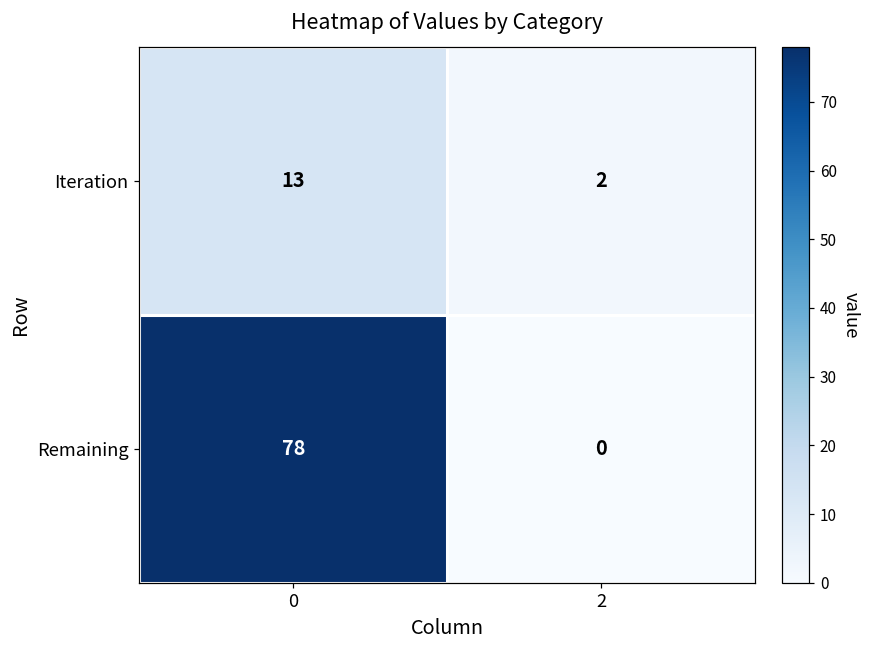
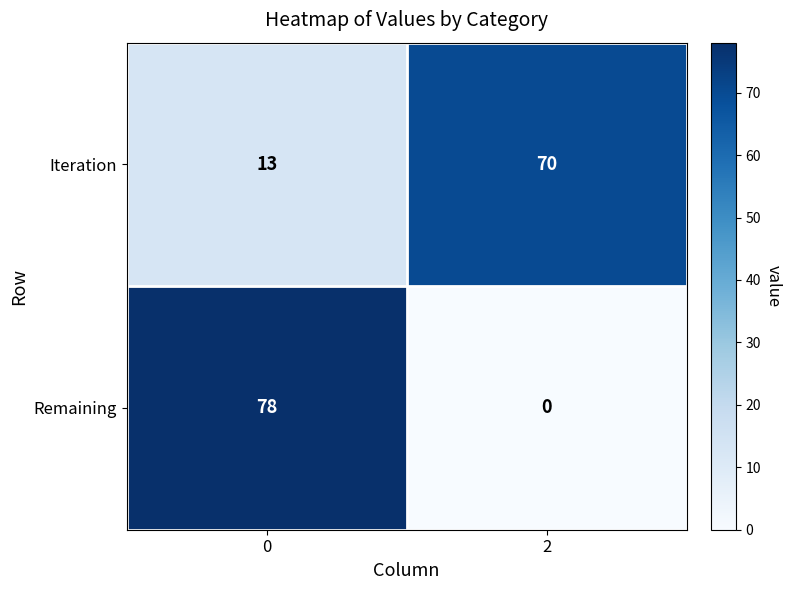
Iteration, 2: 2 -> 70
